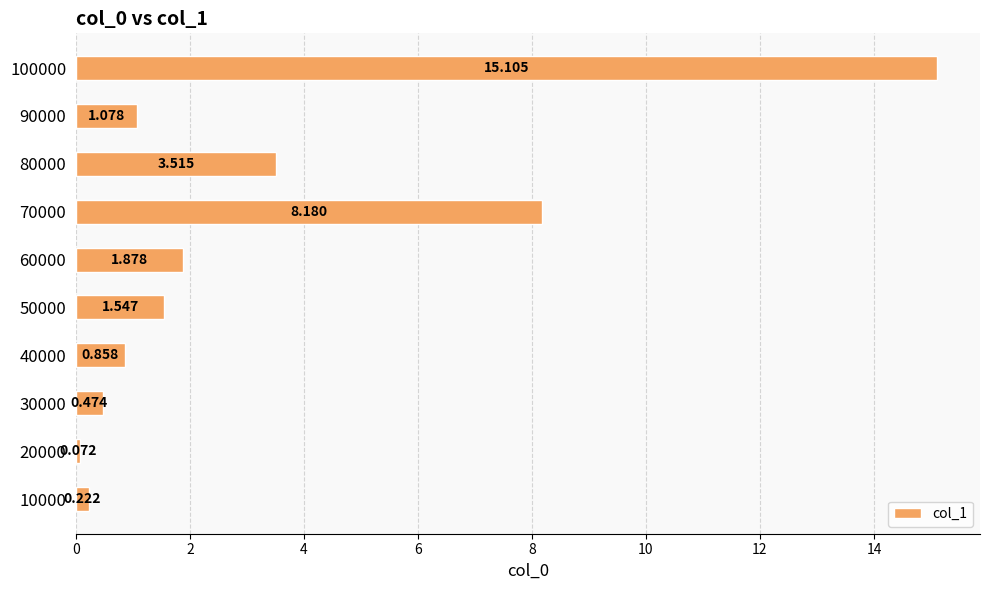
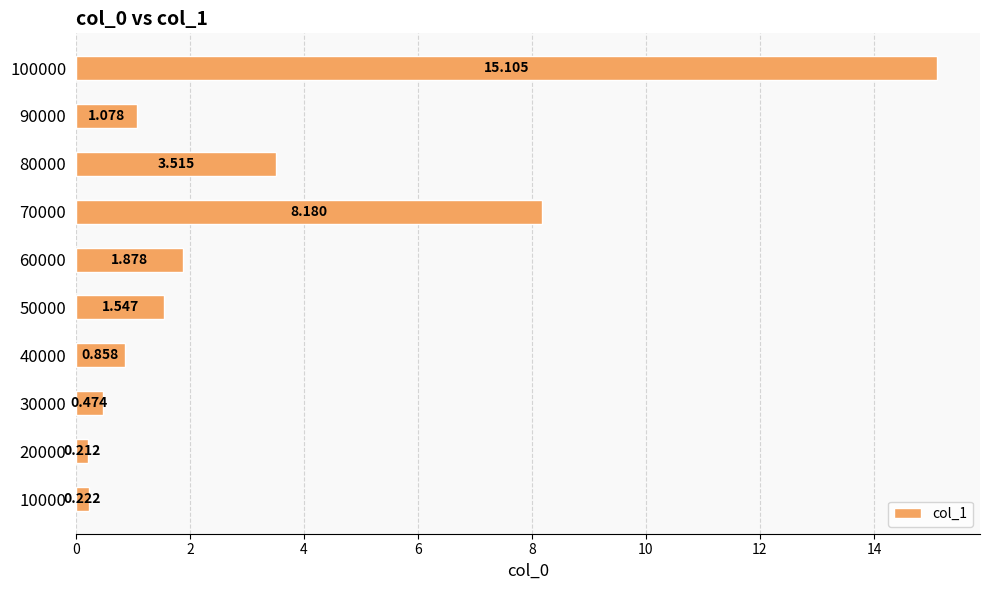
20000: 0.072 -> 0.212
